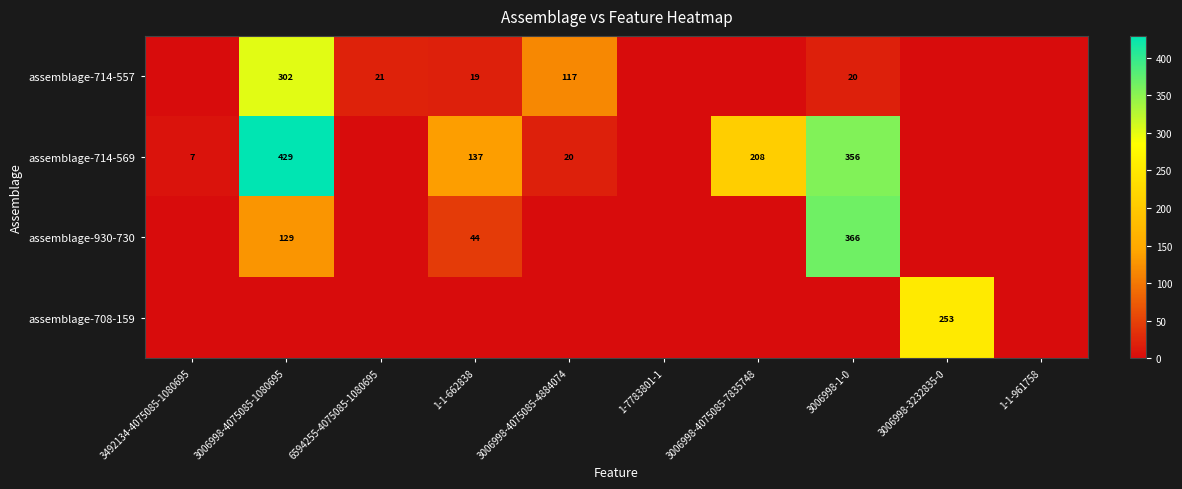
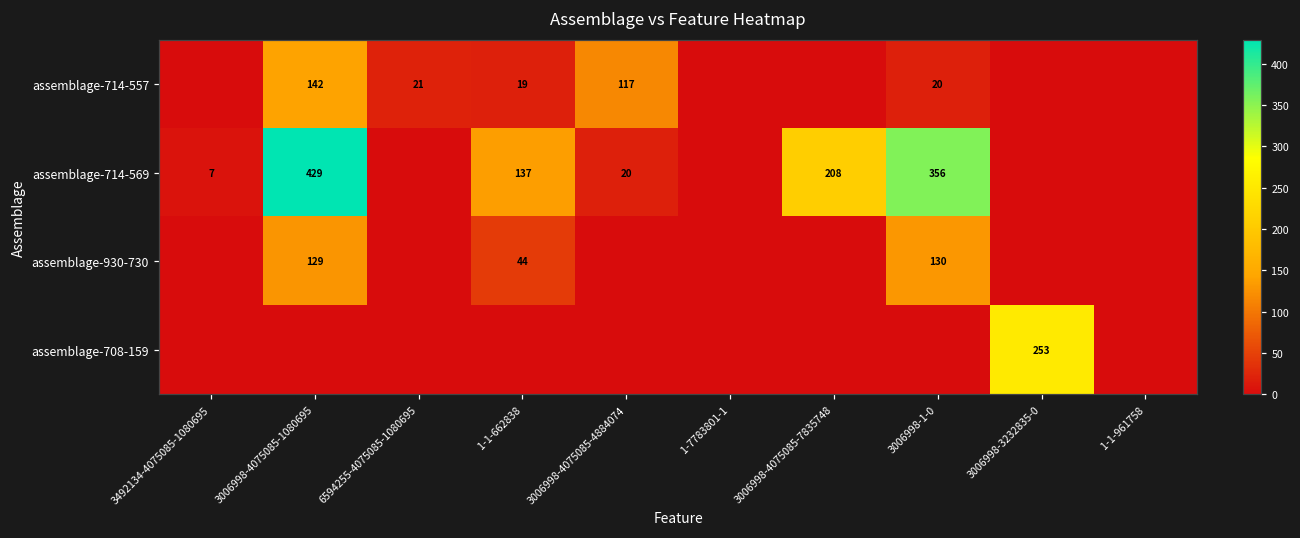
assemblage-714-557, 3006998-4075085-1080695: 302 -> 142
assemblage-930-730, 3006998-1-0: 366 -> 130
